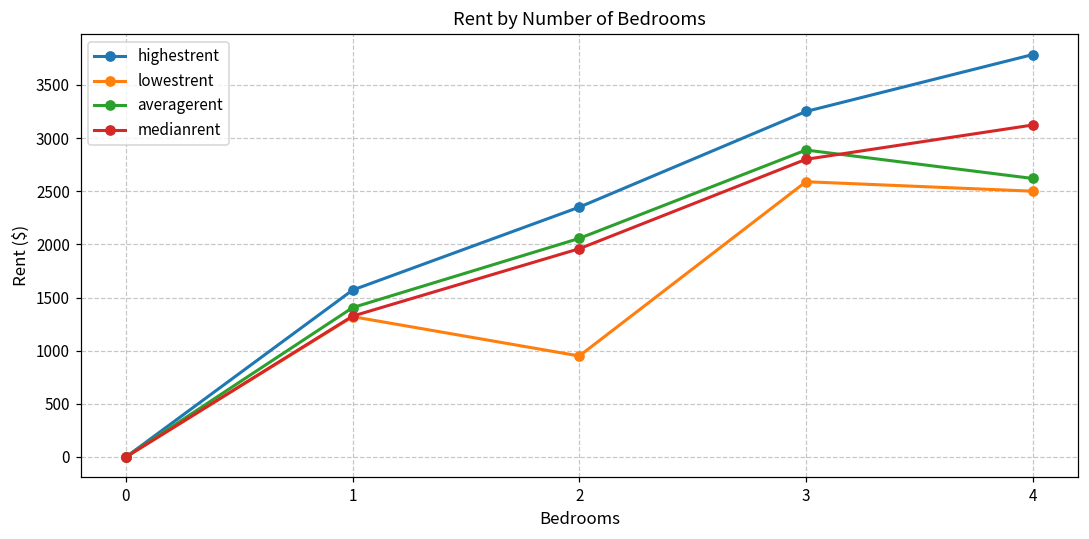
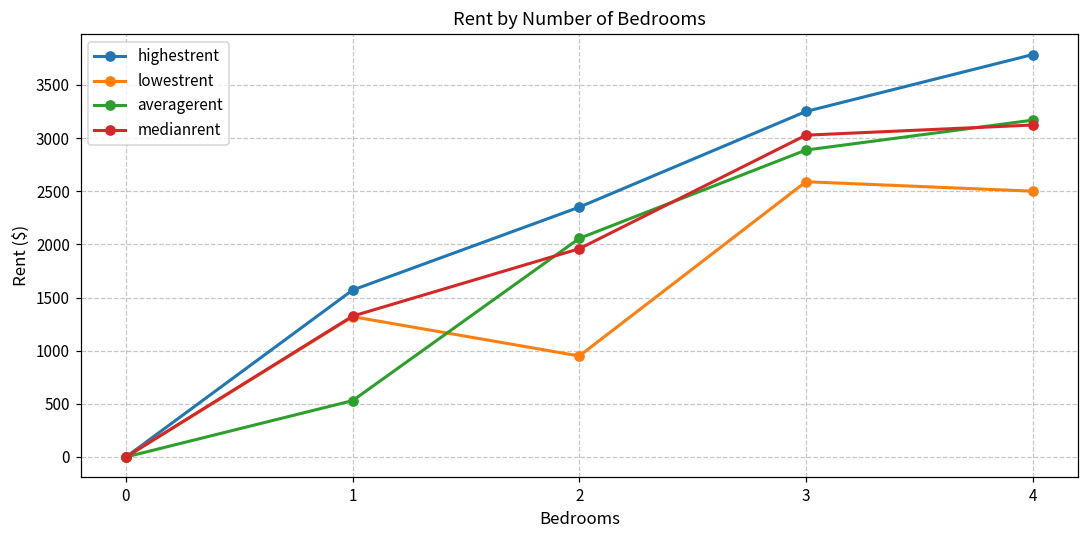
averagerent, 1: 1400 -> 500
medianrent, 3: 2800 -> 3000
averagerent, 4: 2600 -> 3200
